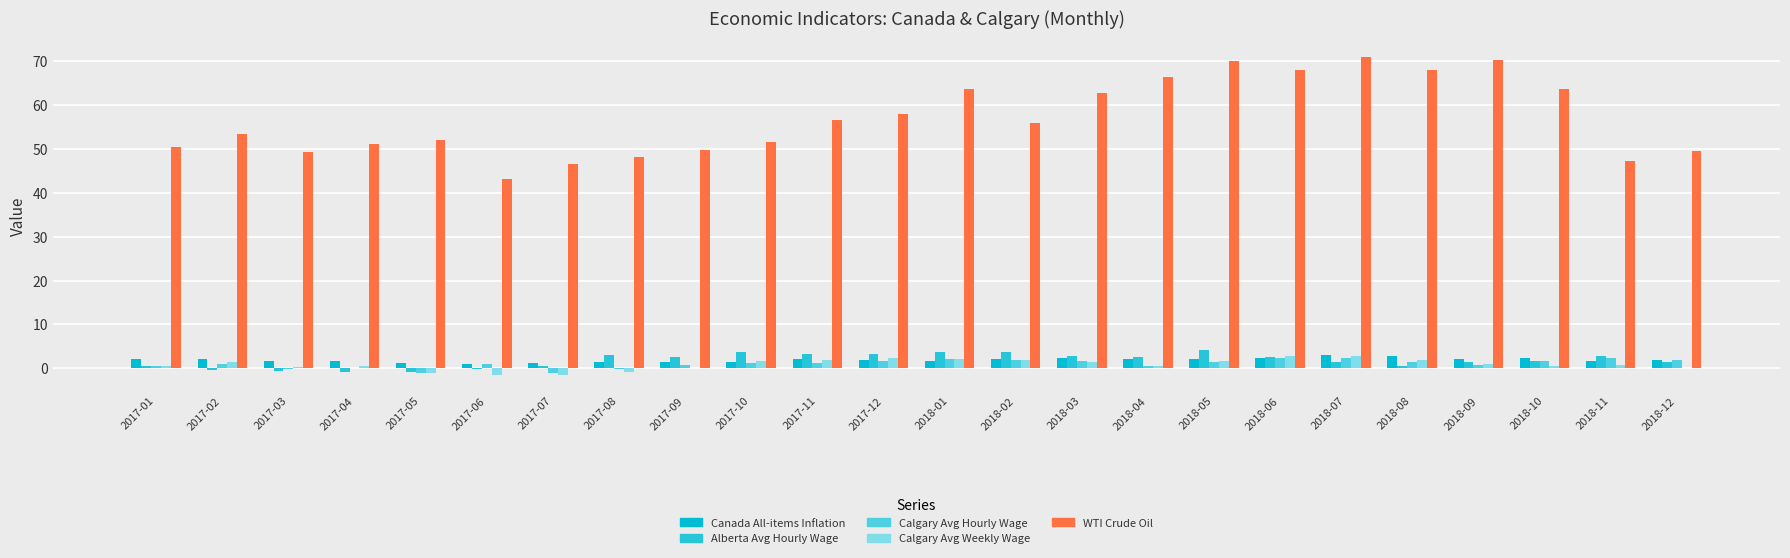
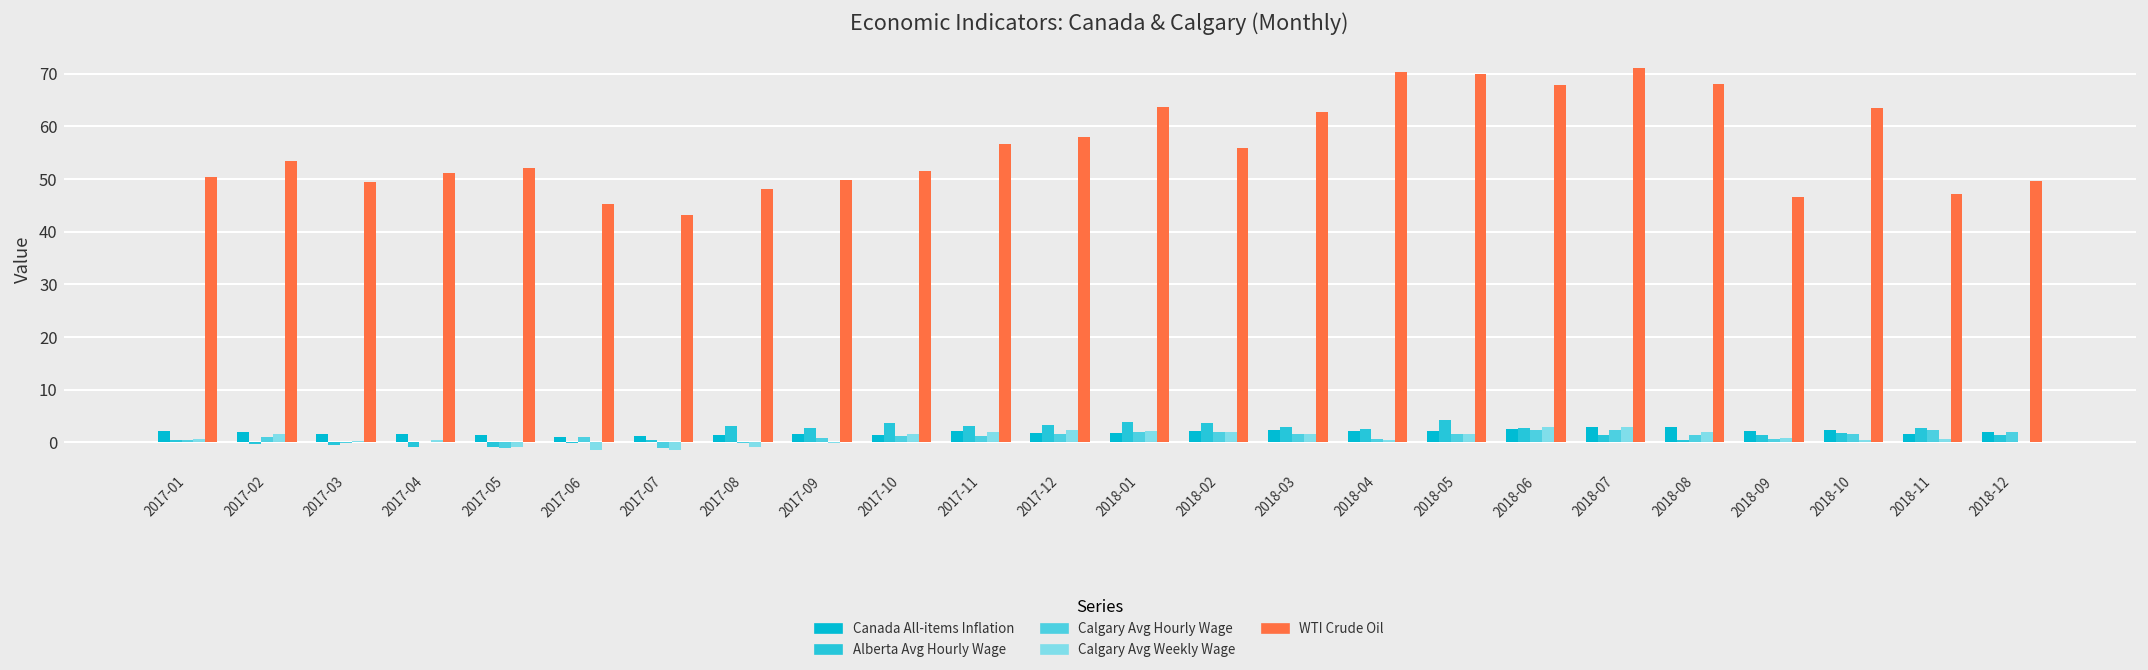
WTI Crude Oil, 2017-06: 43 -> 45
WTI Crude Oil, 2017-07: 47 -> 43
WTI Crude Oil, 2018-04: 66 -> 70
WTI Crude Oil, 2018-09: 70 -> 47
